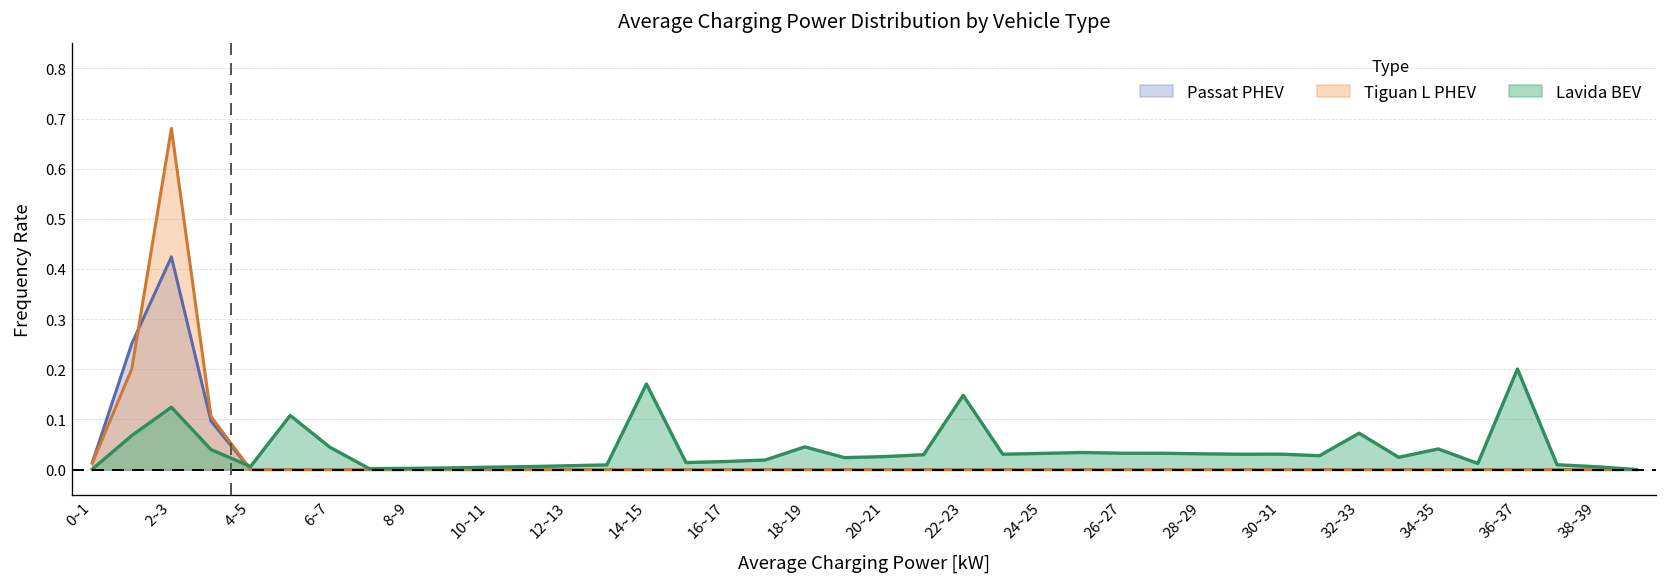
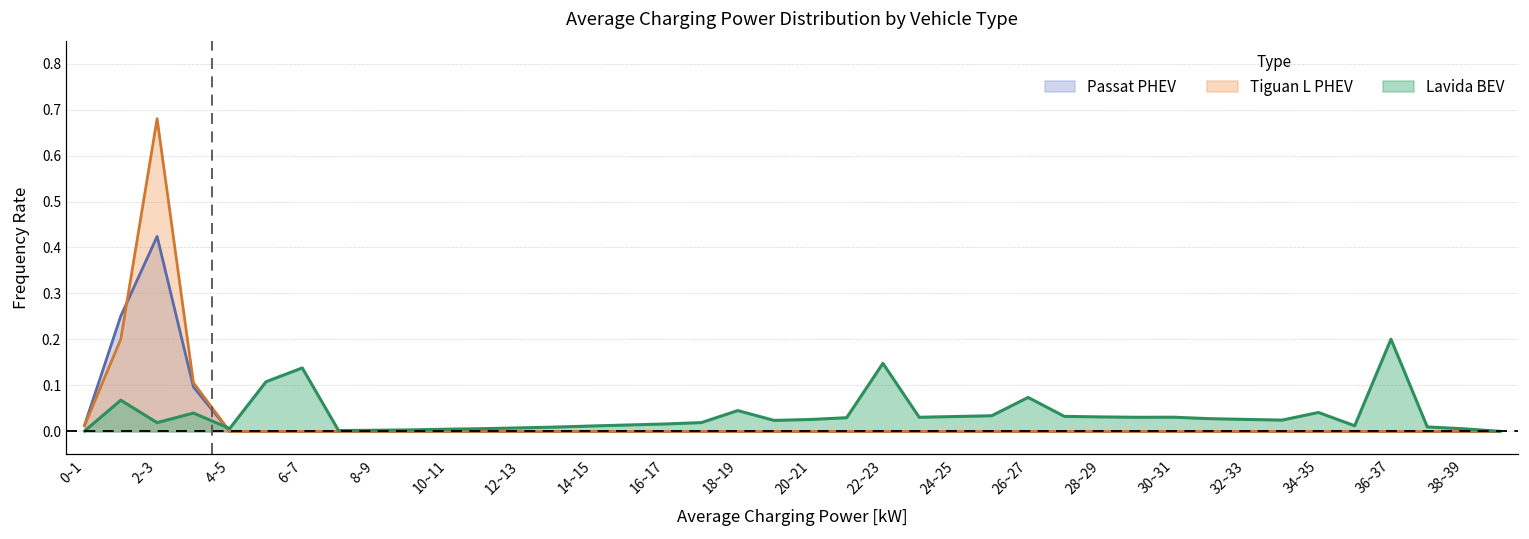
Lavida BEV, 2~3: 0.12 -> 0.02
Lavida BEV, 6~7: 0.04 -> 0.14
Lavida BEV, 14~15: 0.17 -> 0.01
Lavida BEV, 26~27: 0.03 -> 0.07
Lavida BEV, 32~33: 0.07 -> 0.03
